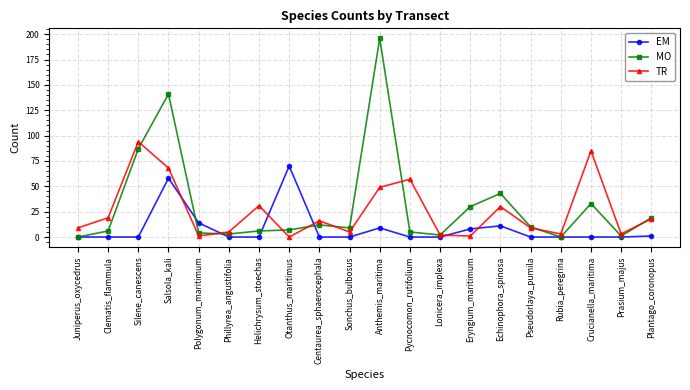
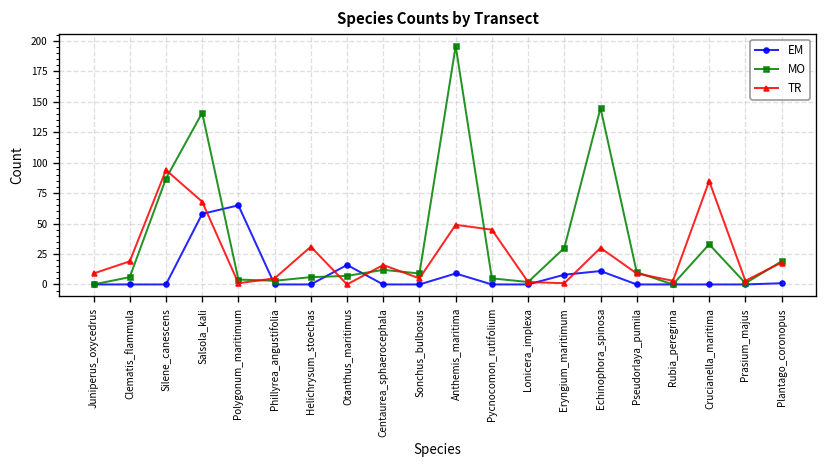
EM, Polygonum_maritimum: 14 -> 65
EM, Otanthus_maritimus: 70 -> 16
TR, Pycnocomon_rutifolium: 57 -> 45
MO, Echinophora_spinosa: 43 -> 145
